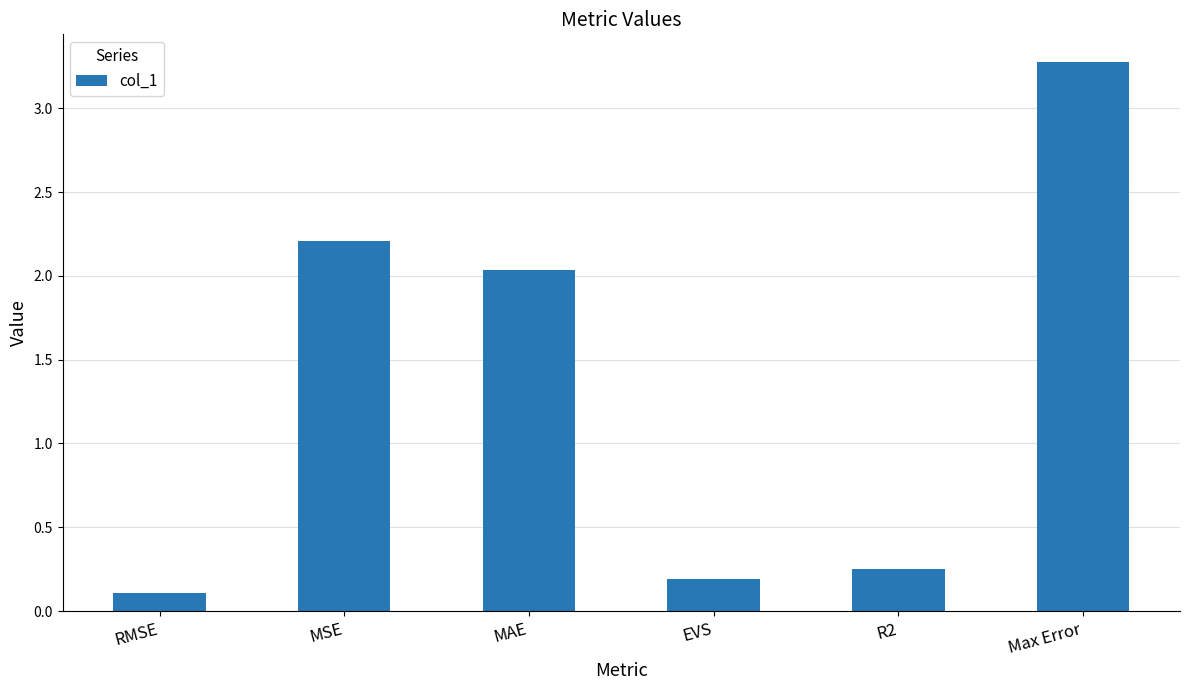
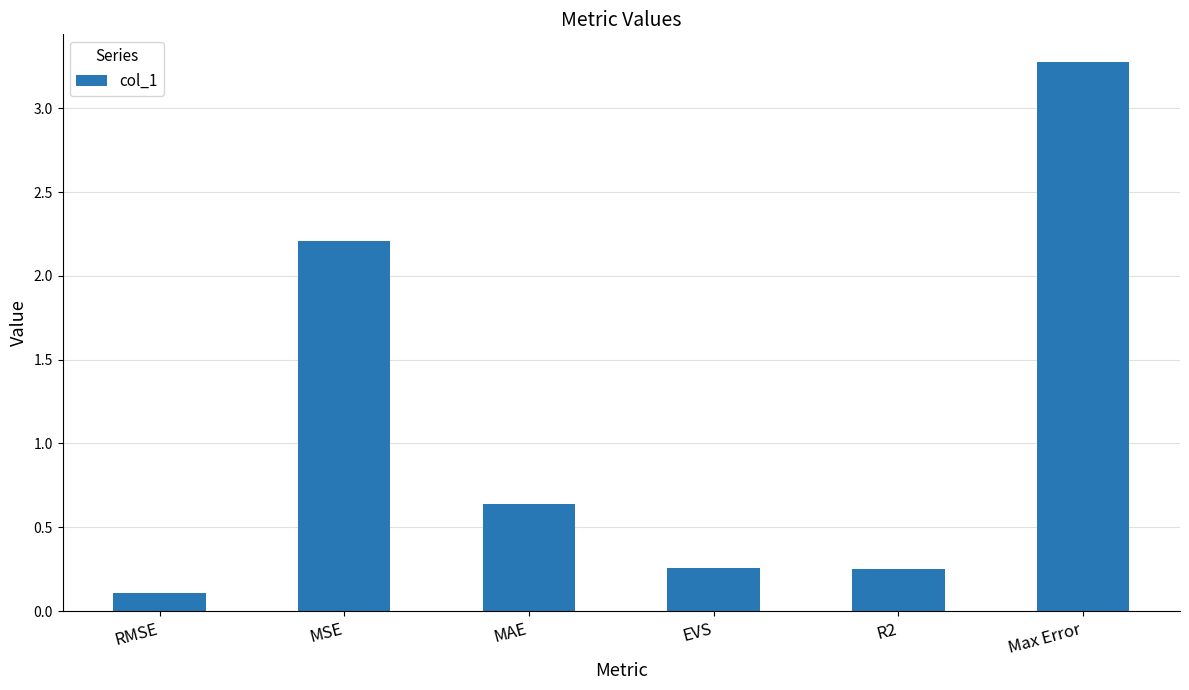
MAE: 2.03 -> 0.64
EVS: 0.19 -> 0.26
